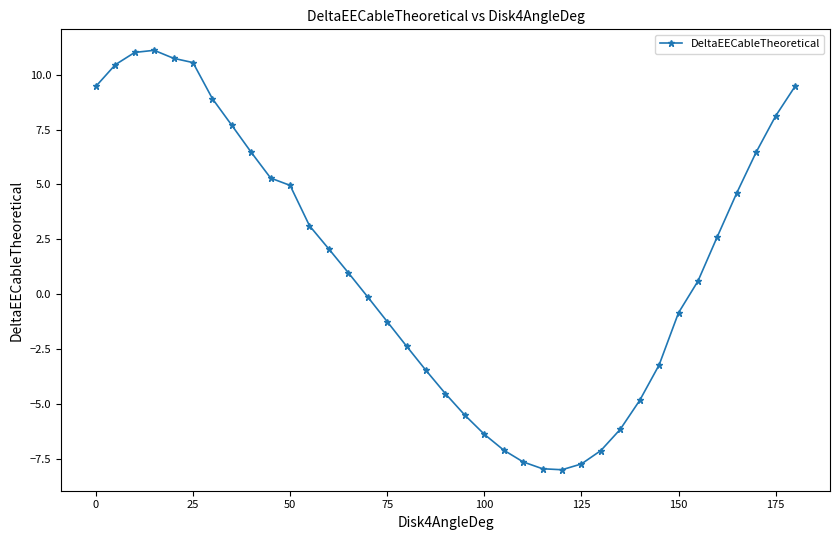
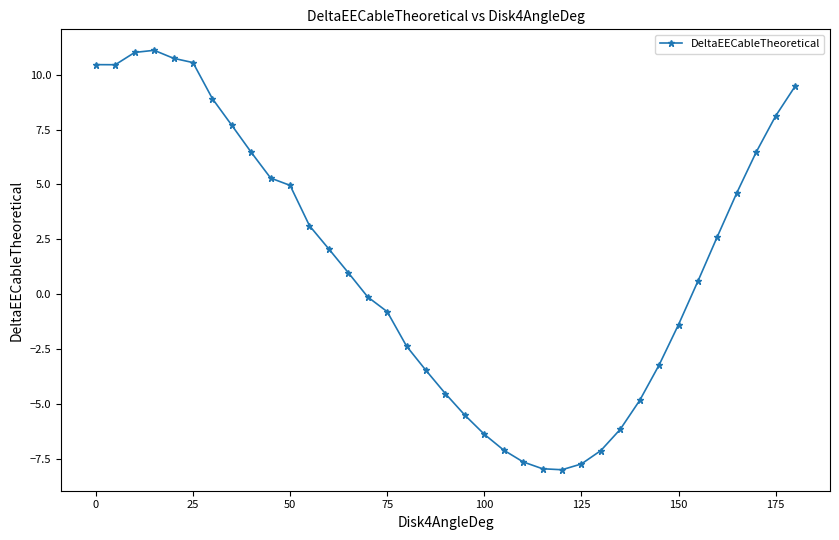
0: 9.5 -> 10.5
75: -1.2 -> -0.8
150: -0.8 -> -1.4
